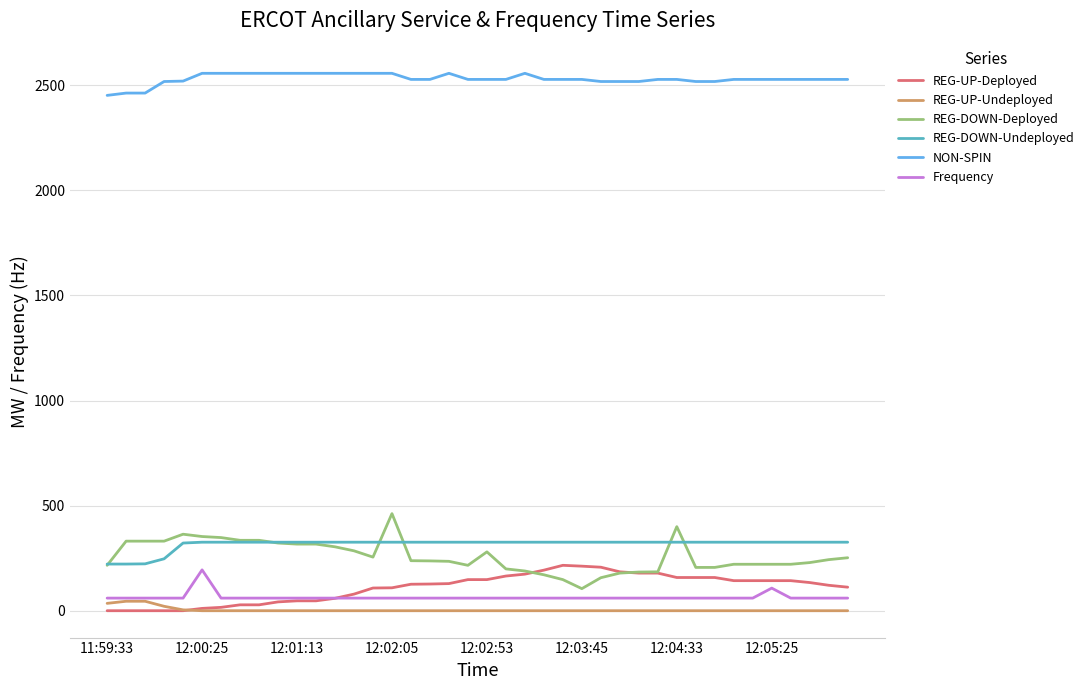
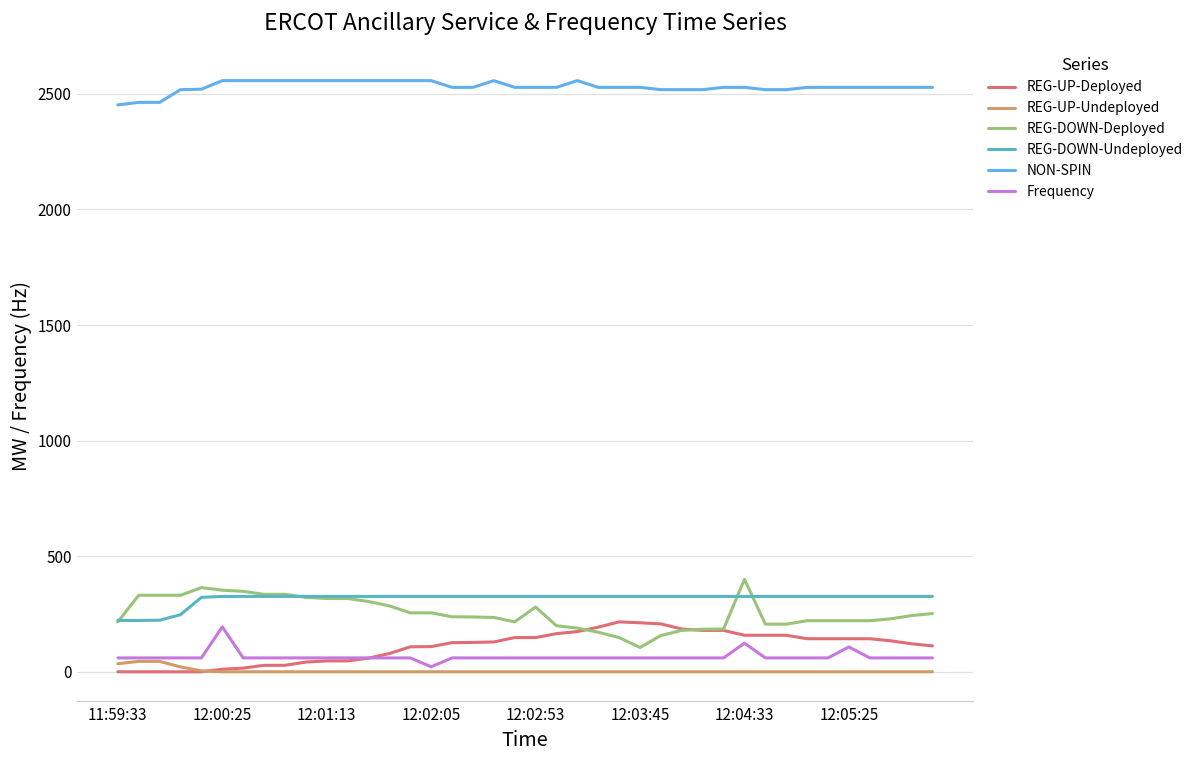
REG-DOWN-Deployed, 12:02:05: 460 -> 260
Frequency, 12:02:05: 60 -> 20
Frequency, 12:04:33: 60 -> 120
